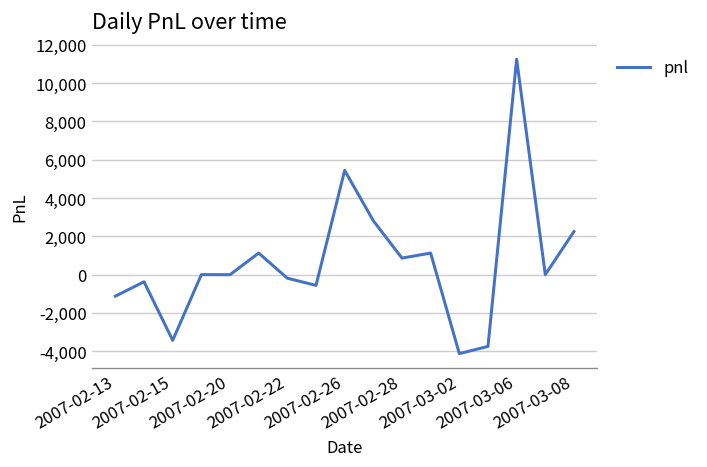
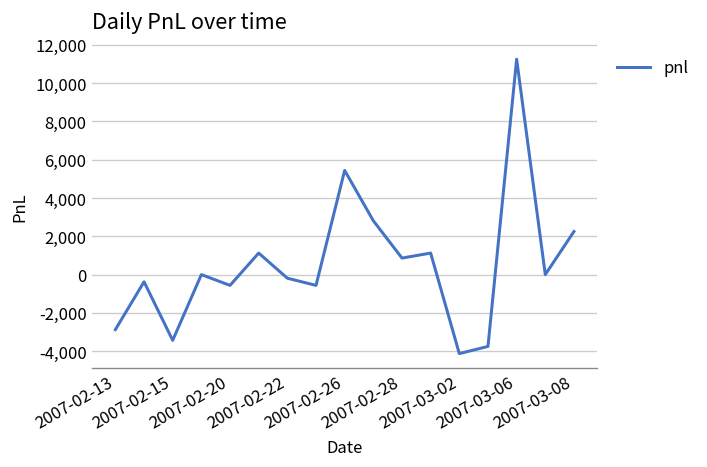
2007-02-13: -1,100 -> -2,900
2007-02-20: 0 -> -600
